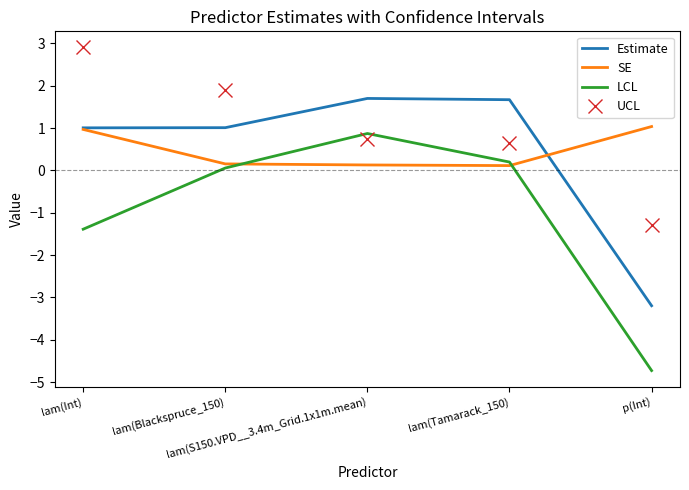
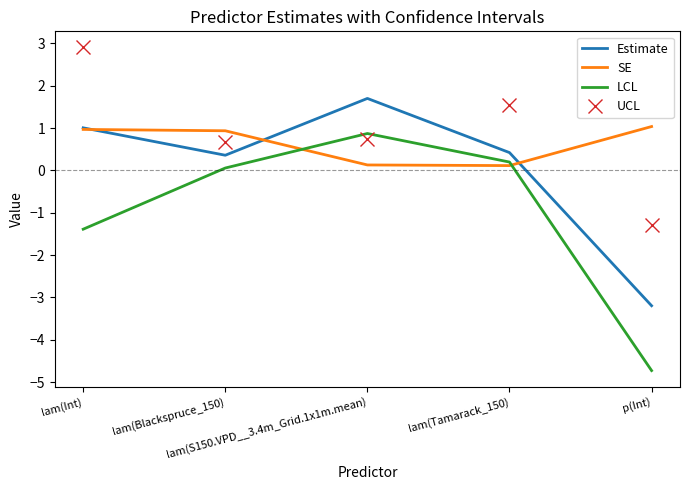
Estimate, lam(Blackspruce_150): 1.0 -> 0.4
SE, lam(Blackspruce_150): 0.2 -> 0.9
UCL, lam(Blackspruce_150): 1.9 -> 0.7
Estimate, lam(Tamarack_150): 1.7 -> 0.4
UCL, lam(Tamarack_150): 0.6 -> 1.5
